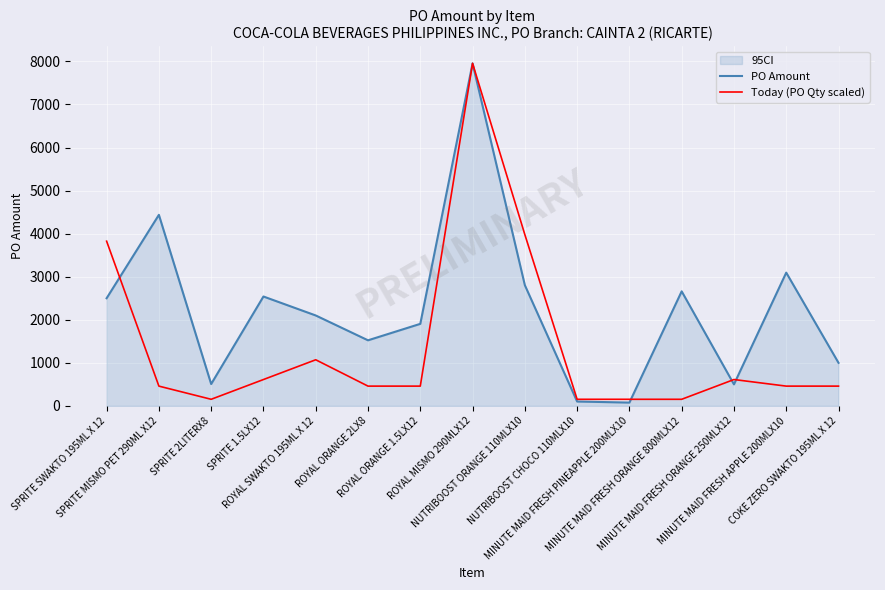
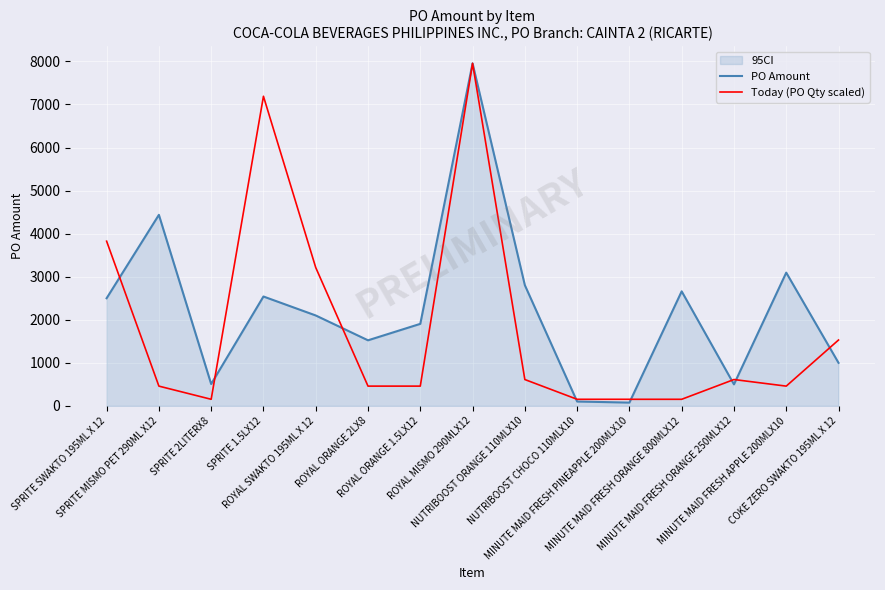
Today (PO Qty scaled), SPRITE 1.5LX12: 600 -> 7200
Today (PO Qty scaled), ROYAL SWAKTO 195ML X 12: 1100 -> 3200
Today (PO Qty scaled), NUTRIBOOST ORANGE 110MLX10: 4000 -> 600
Today (PO Qty scaled), COKE ZERO SWAKTO 195ML X 12: 500 -> 1500
